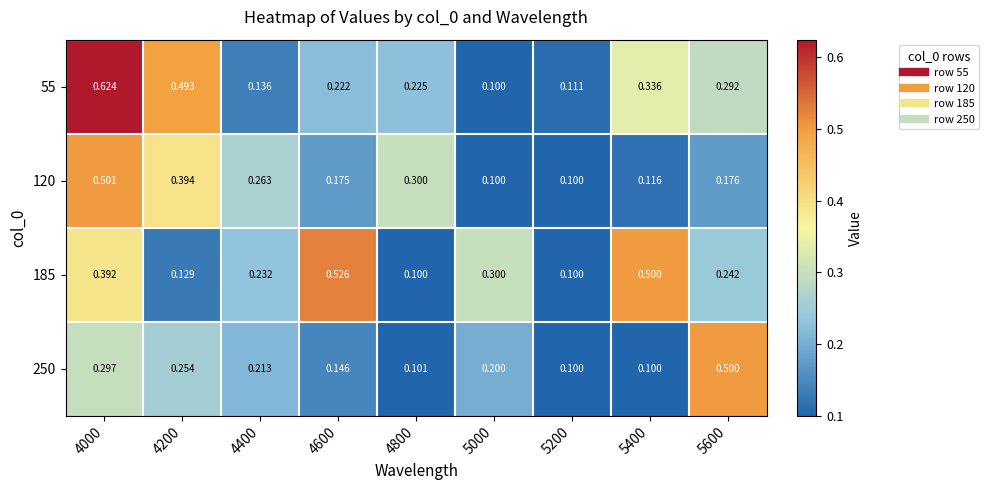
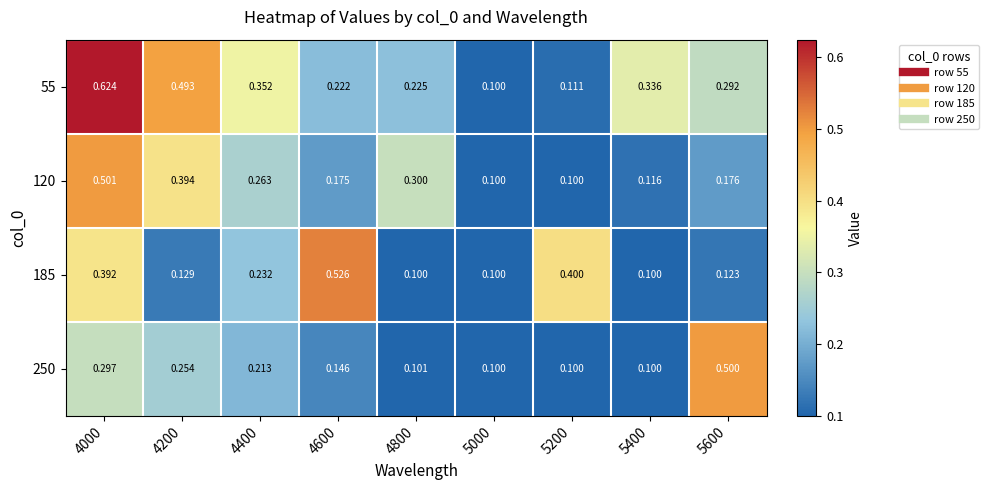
55, 4400: 0.136 -> 0.352
185, 5000: 0.300 -> 0.100
185, 5200: 0.100 -> 0.400
185, 5400: 0.500 -> 0.100
185, 5600: 0.242 -> 0.123
250, 5000: 0.200 -> 0.100
